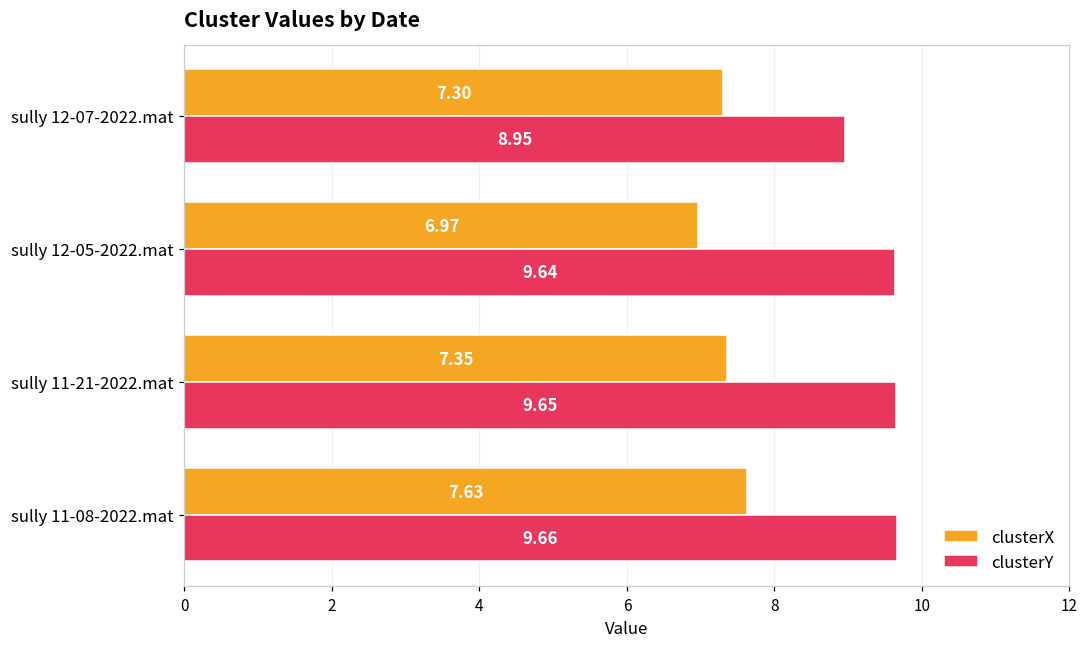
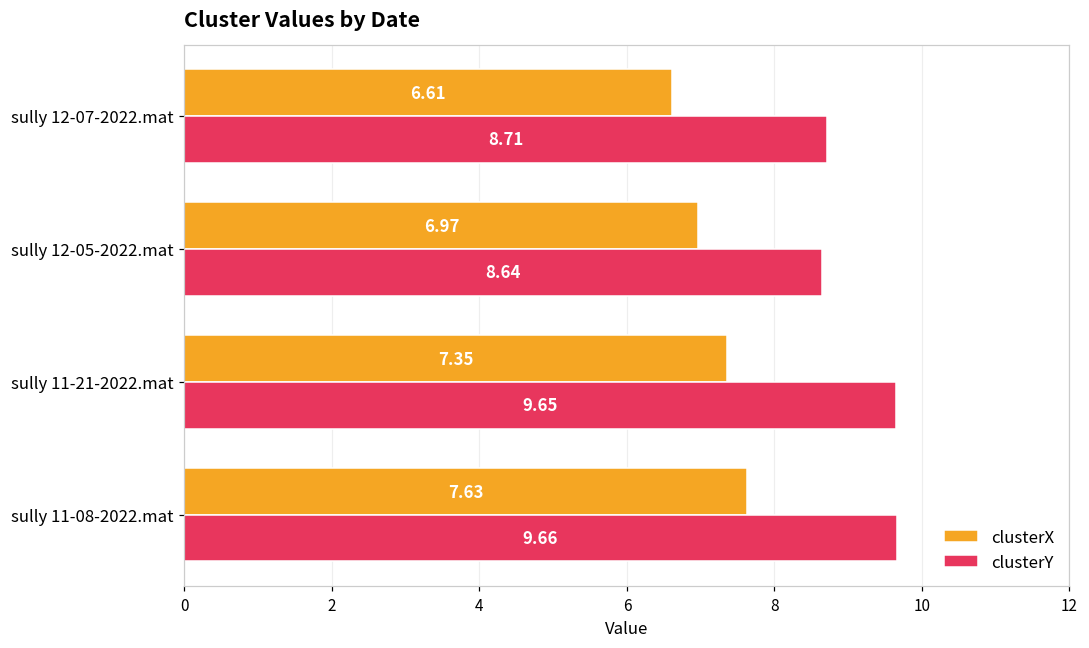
clusterX, sully 12-07-2022.mat: 7.30 -> 6.61
clusterY, sully 12-07-2022.mat: 8.95 -> 8.71
clusterY, sully 12-05-2022.mat: 9.64 -> 8.64
